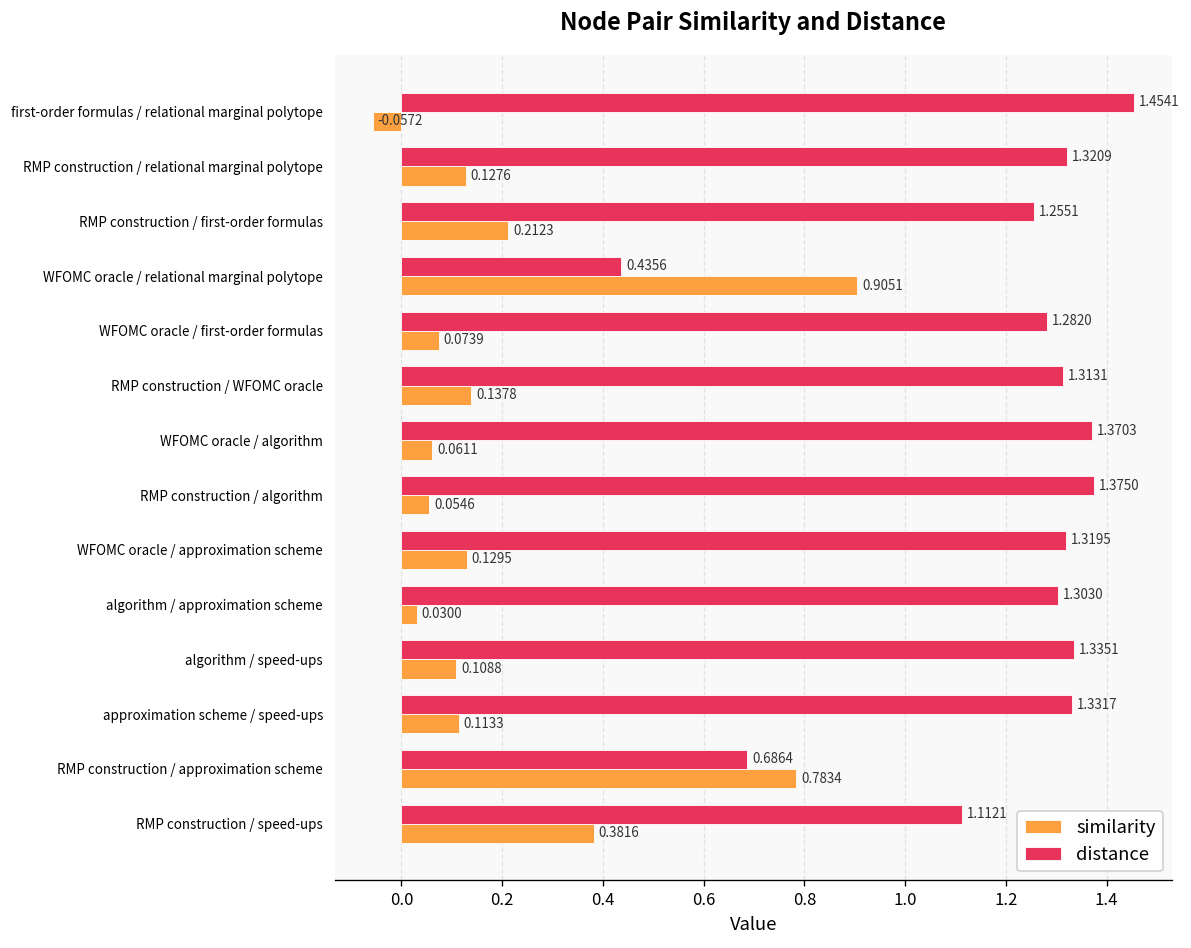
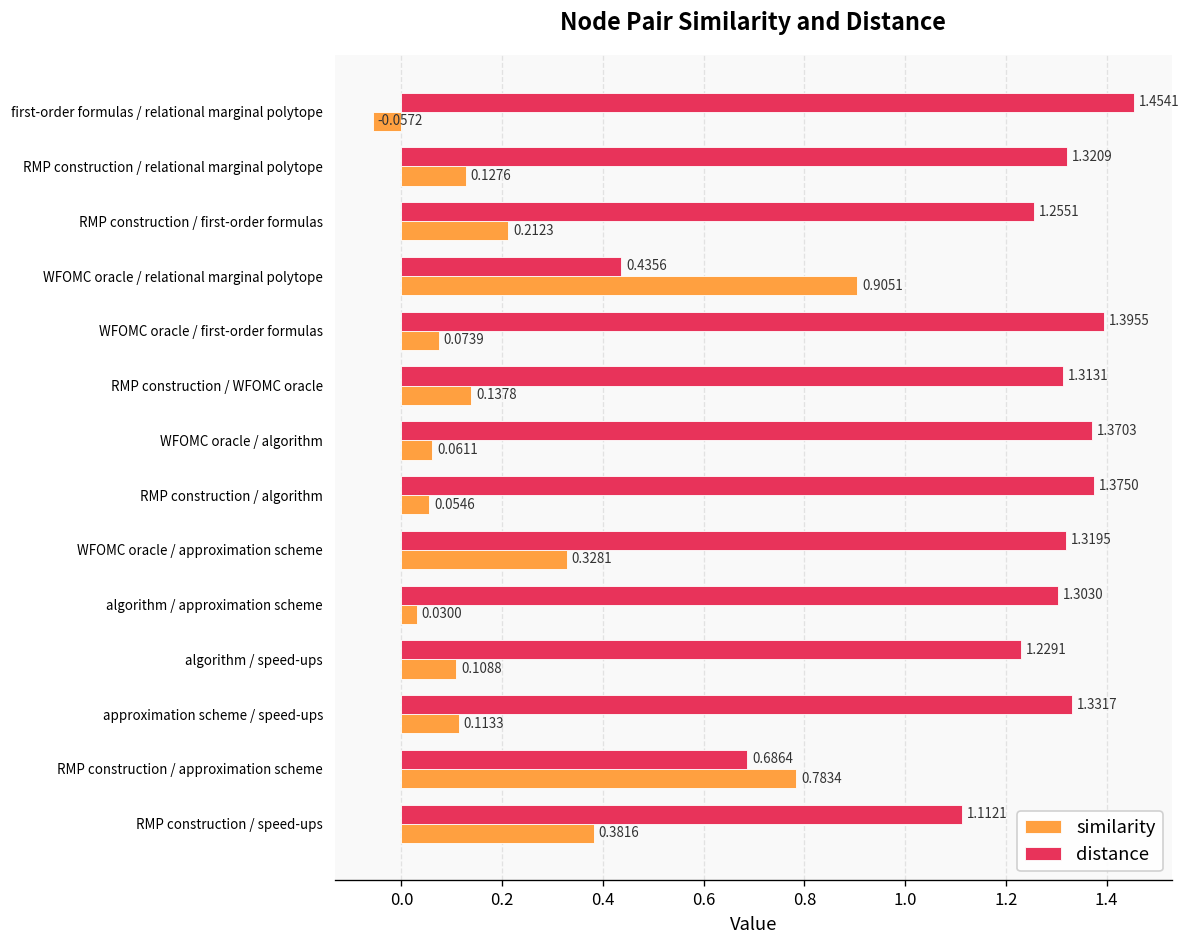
distance, WFOMC oracle / first-order formulas: 1.2820 -> 1.3955
similarity, WFOMC oracle / approximation scheme: 0.1295 -> 0.3281
distance, algorithm / speed-ups: 1.3351 -> 1.2291
